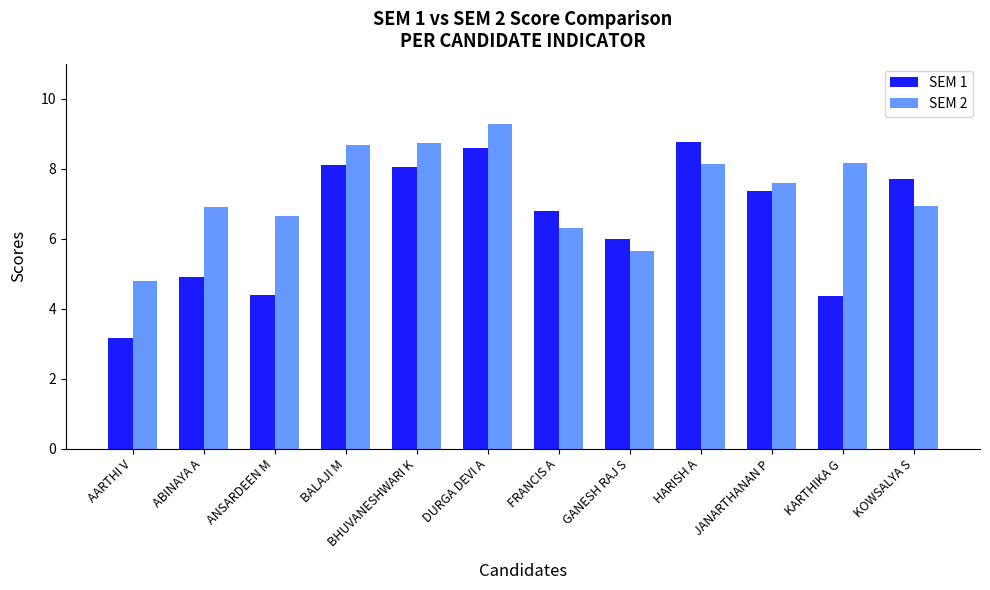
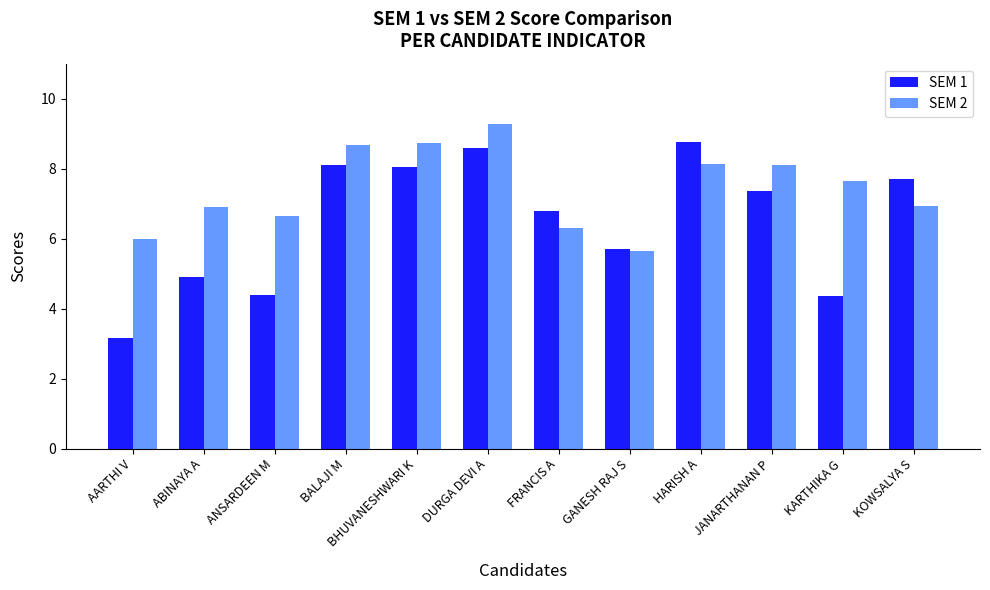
SEM 2, AARTHI V: 4.8 -> 6.0
SEM 1, GANESH RAJ S: 6.0 -> 5.7
SEM 2, JANARTHANAN P: 7.6 -> 8.1
SEM 2, KARTHIKA G: 8.2 -> 7.6
